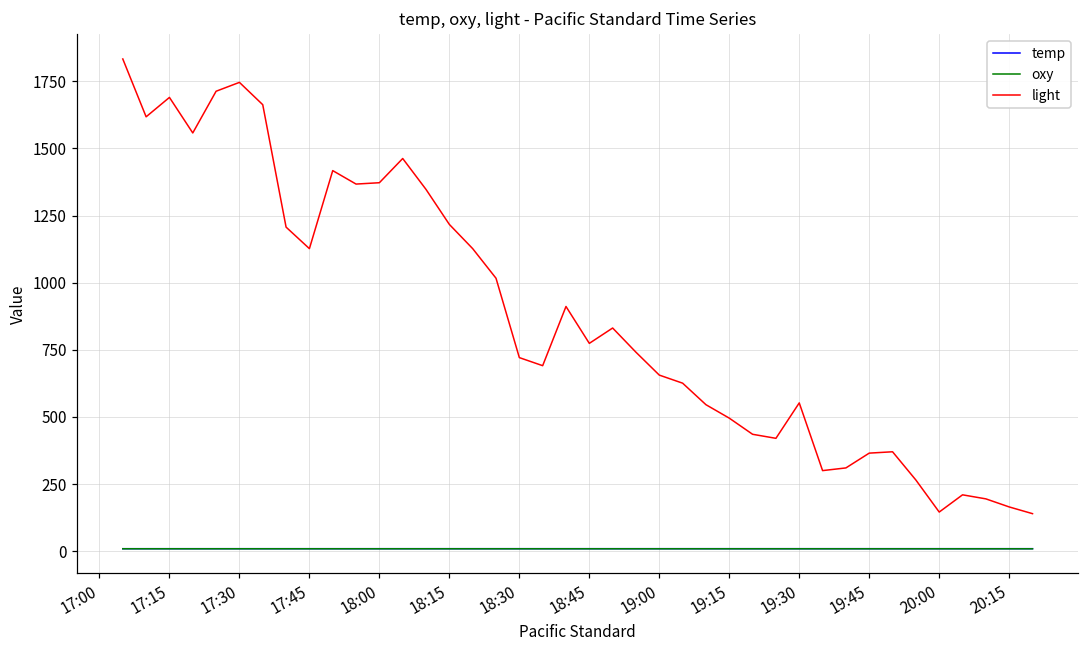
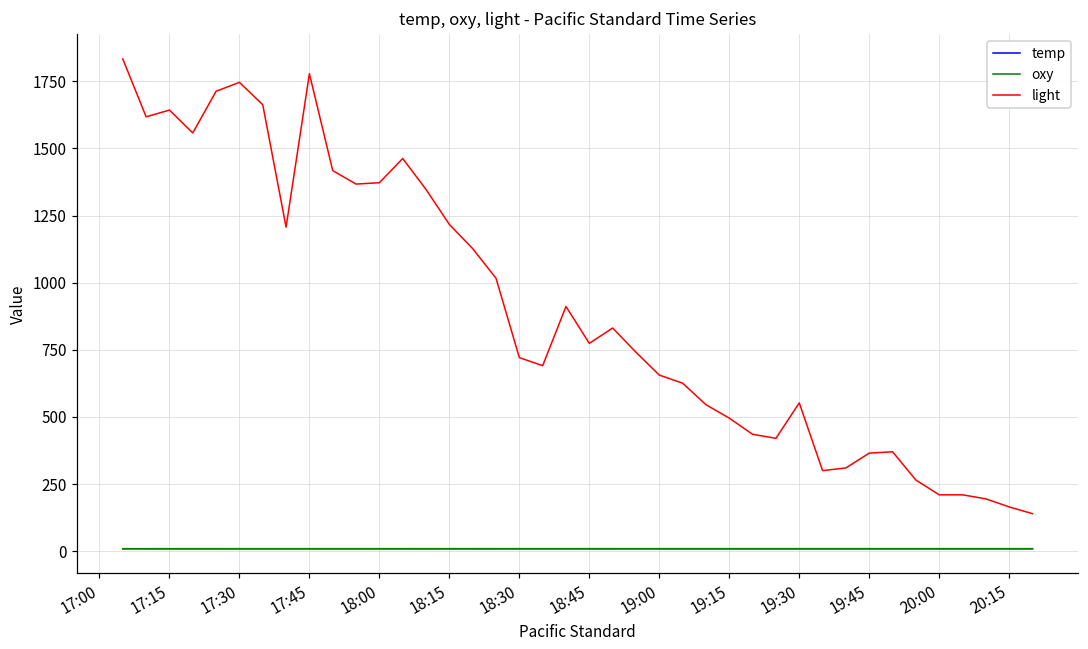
light, 17:15: 1690 -> 1640
light, 17:45: 1130 -> 1780
light, 20:00: 150 -> 210
